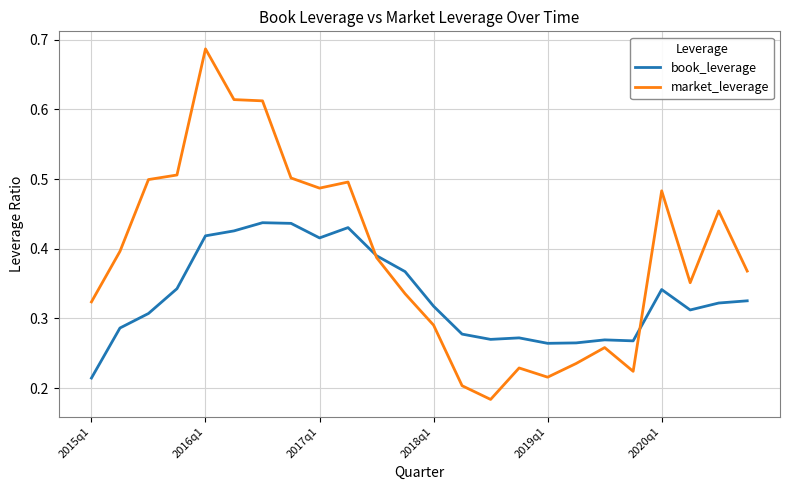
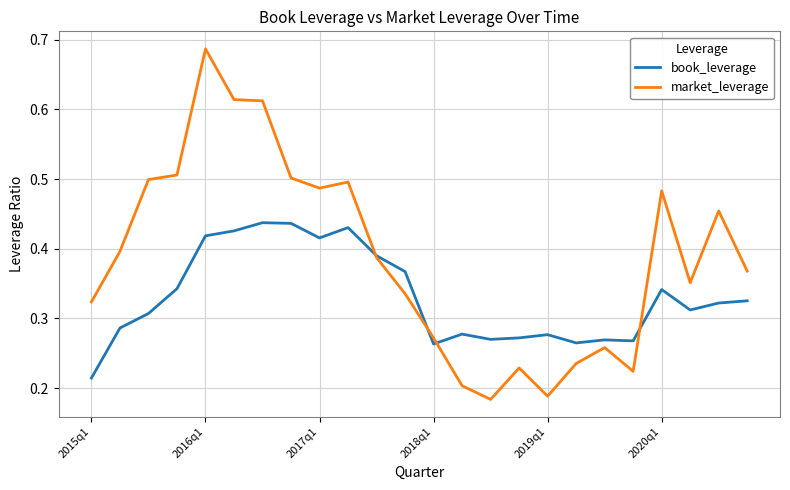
book_leverage, 2018q1: 0.32 -> 0.26
market_leverage, 2018q1: 0.29 -> 0.27
book_leverage, 2019q1: 0.26 -> 0.28
market_leverage, 2019q1: 0.22 -> 0.19
